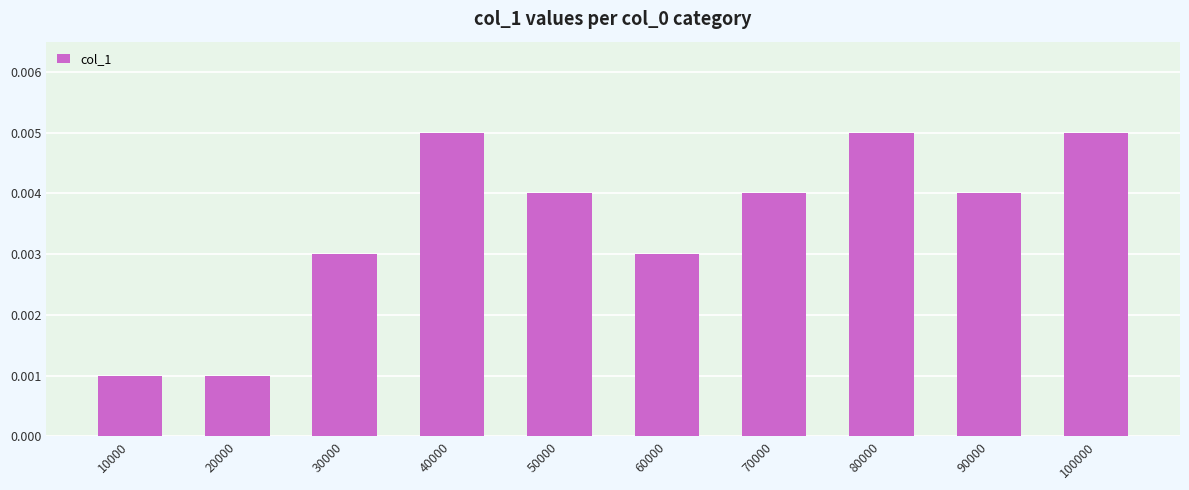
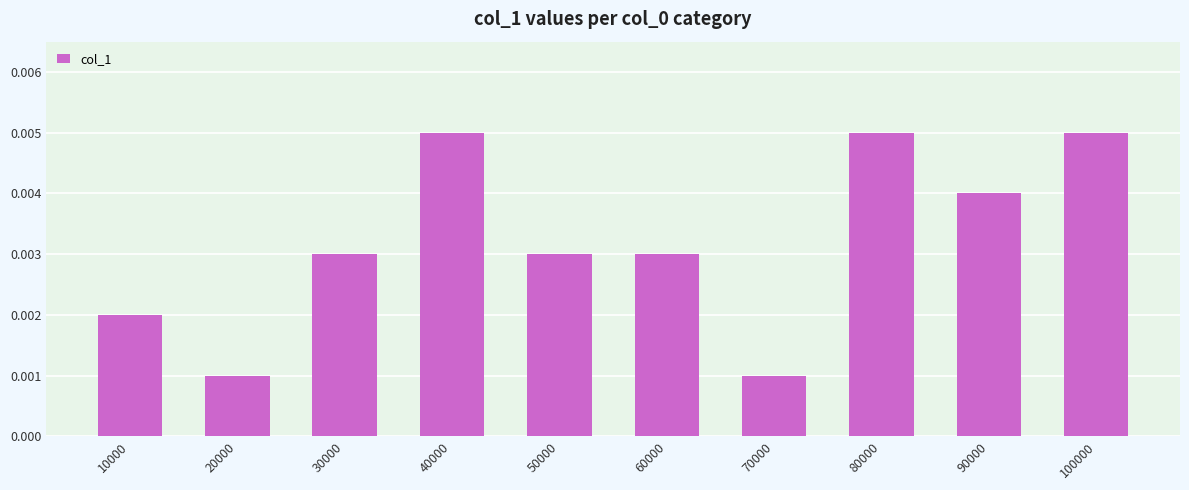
10000: 0.001 -> 0.002
50000: 0.004 -> 0.003
70000: 0.004 -> 0.001
